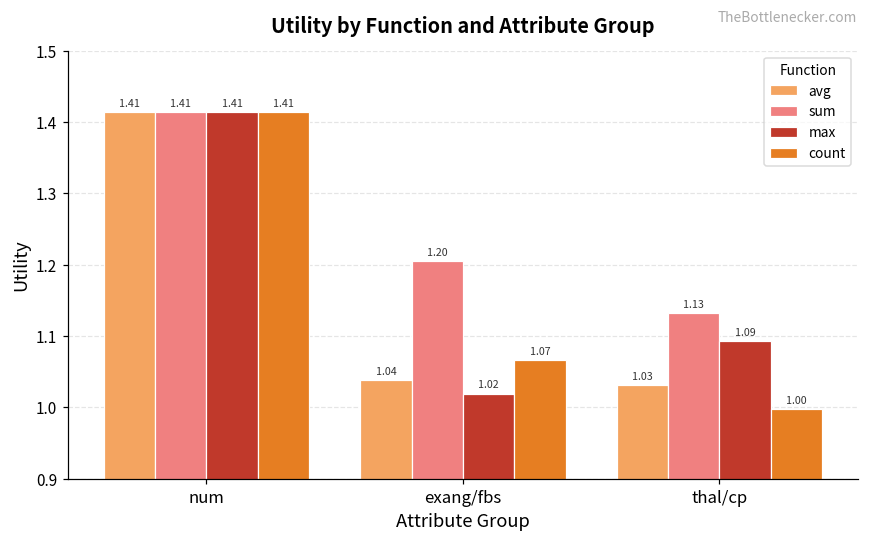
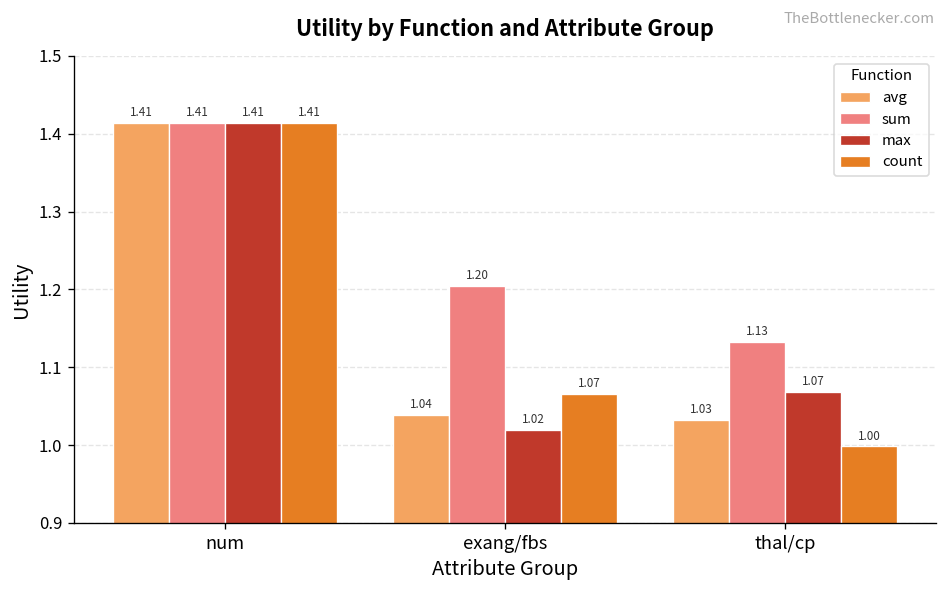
max, thal/cp: 1.09 -> 1.07
